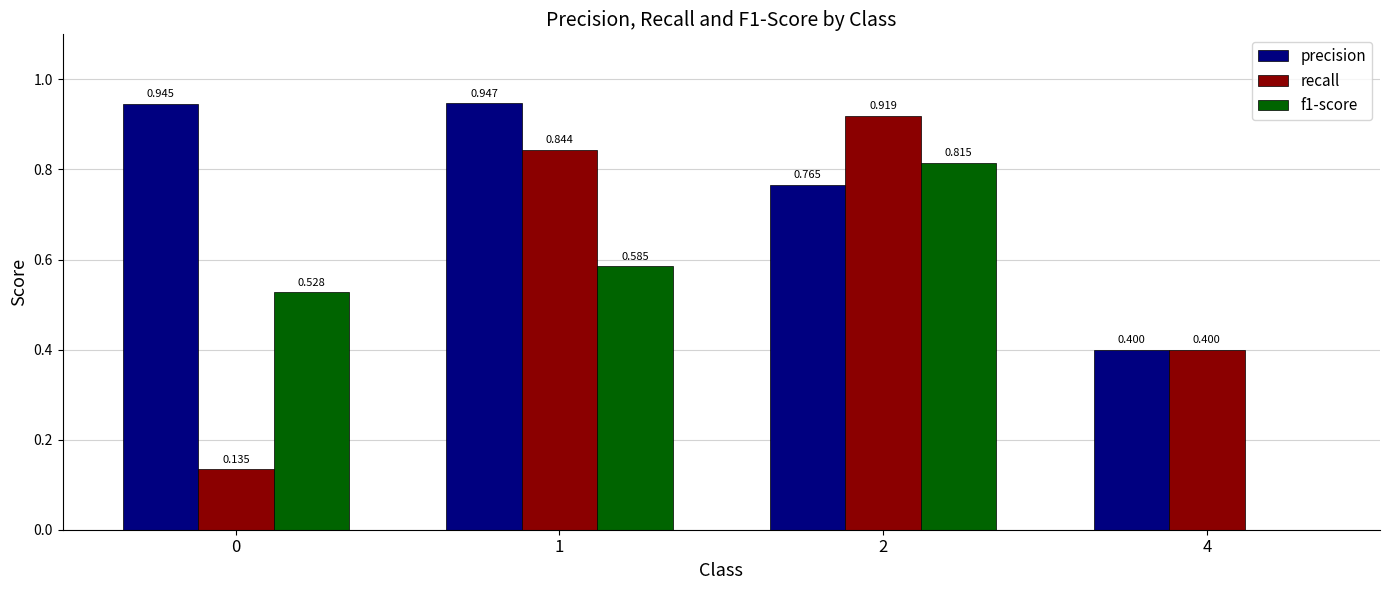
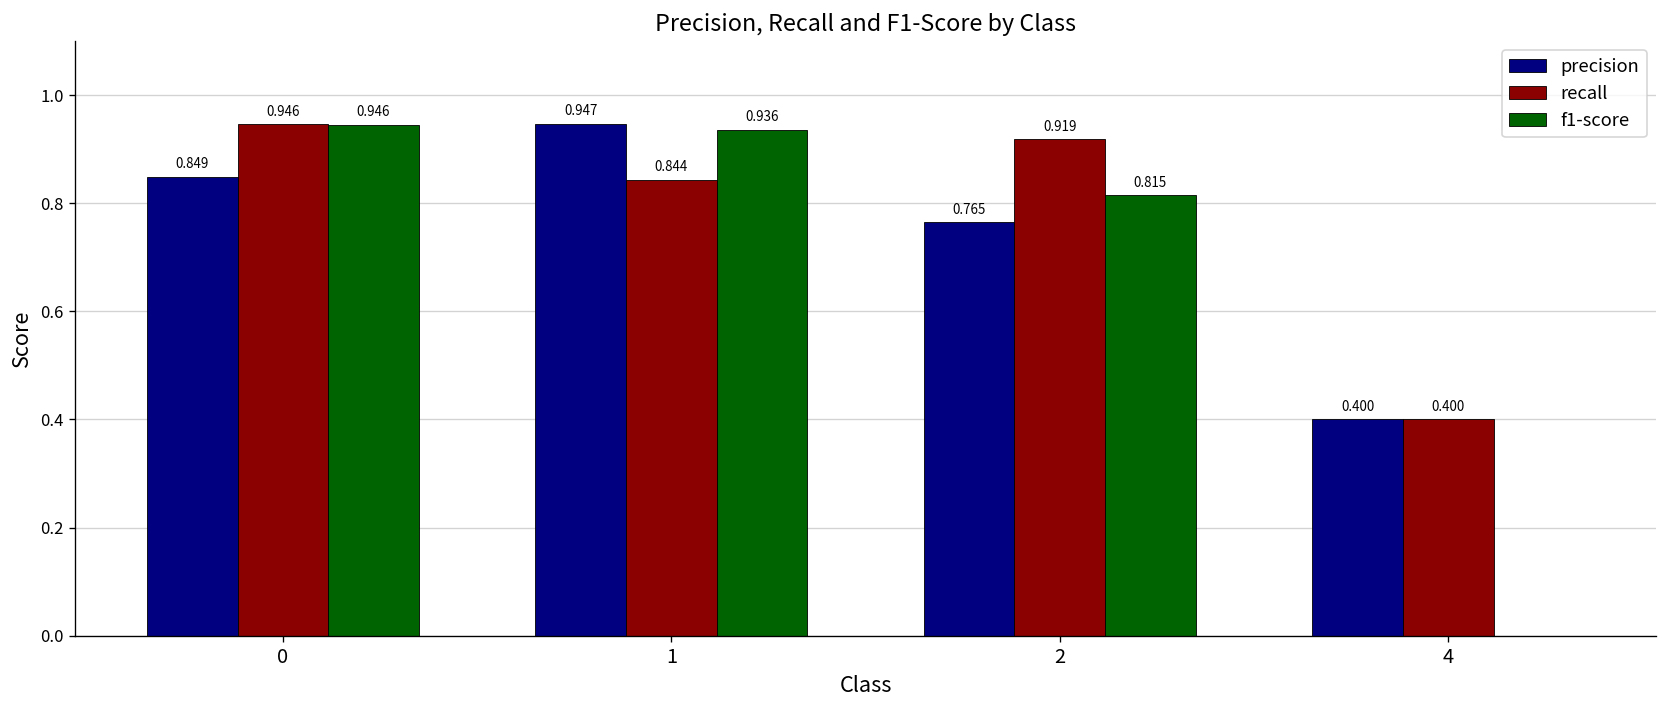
precision, 0: 0.945 -> 0.849
recall, 0: 0.135 -> 0.946
f1-score, 0: 0.528 -> 0.946
f1-score, 1: 0.585 -> 0.936
